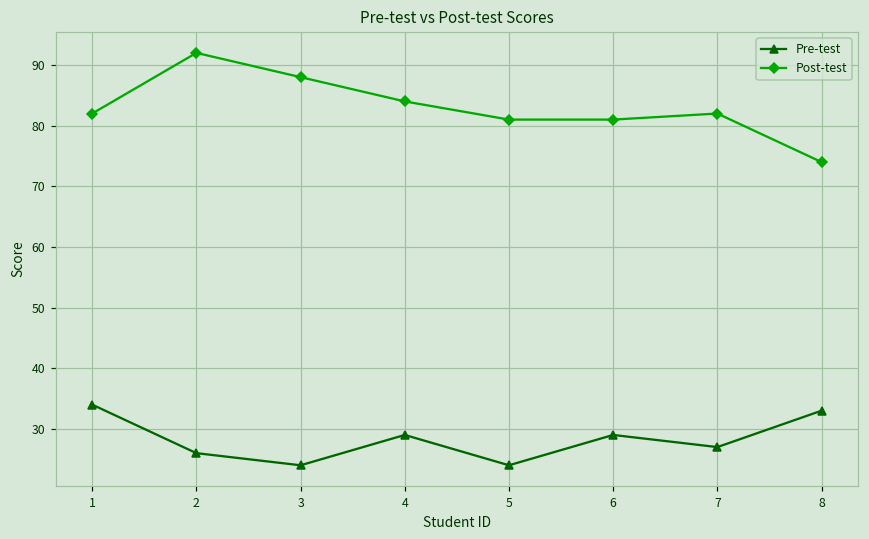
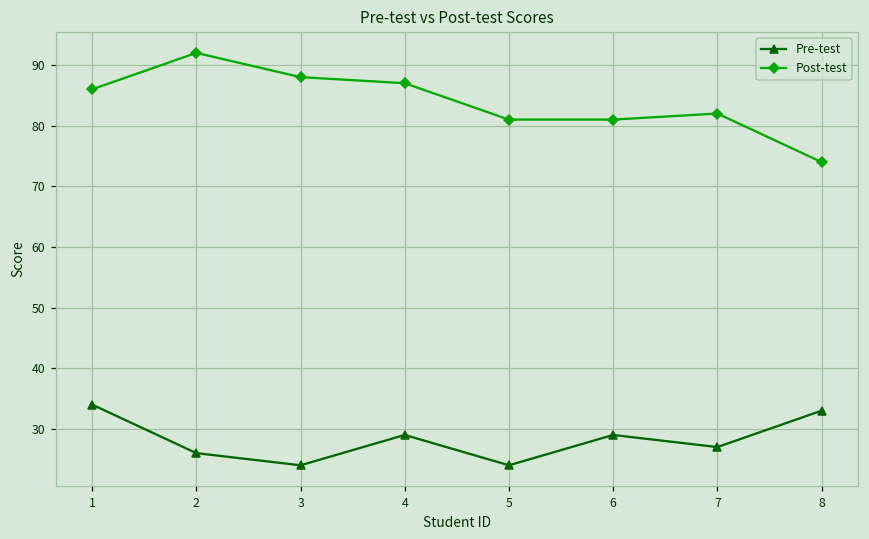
Post-test, 1: 82 -> 86
Post-test, 4: 84 -> 87
